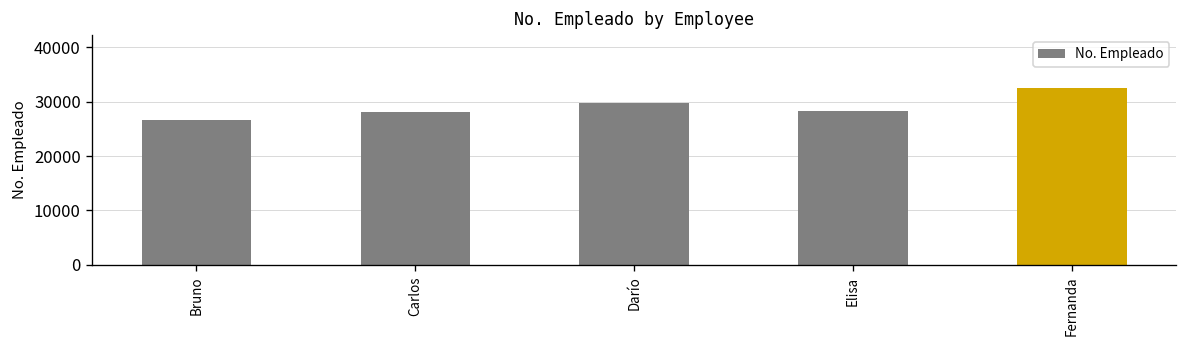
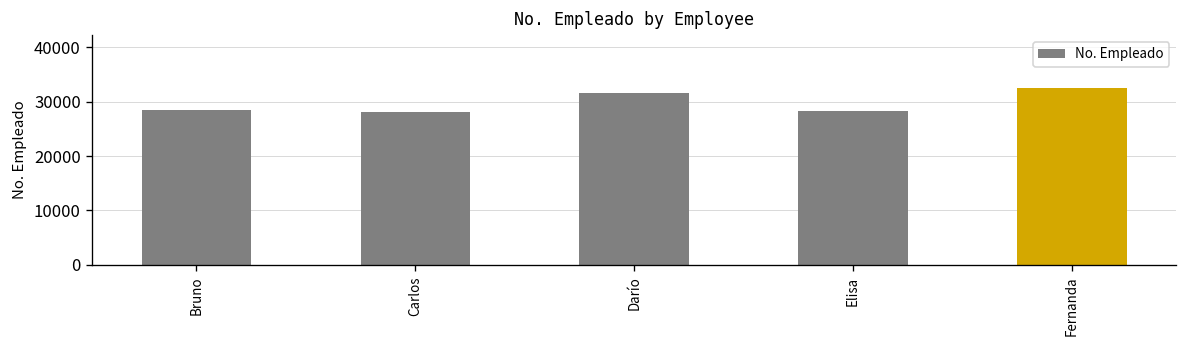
Bruno: 27000 -> 28000
Darío: 30000 -> 32000
